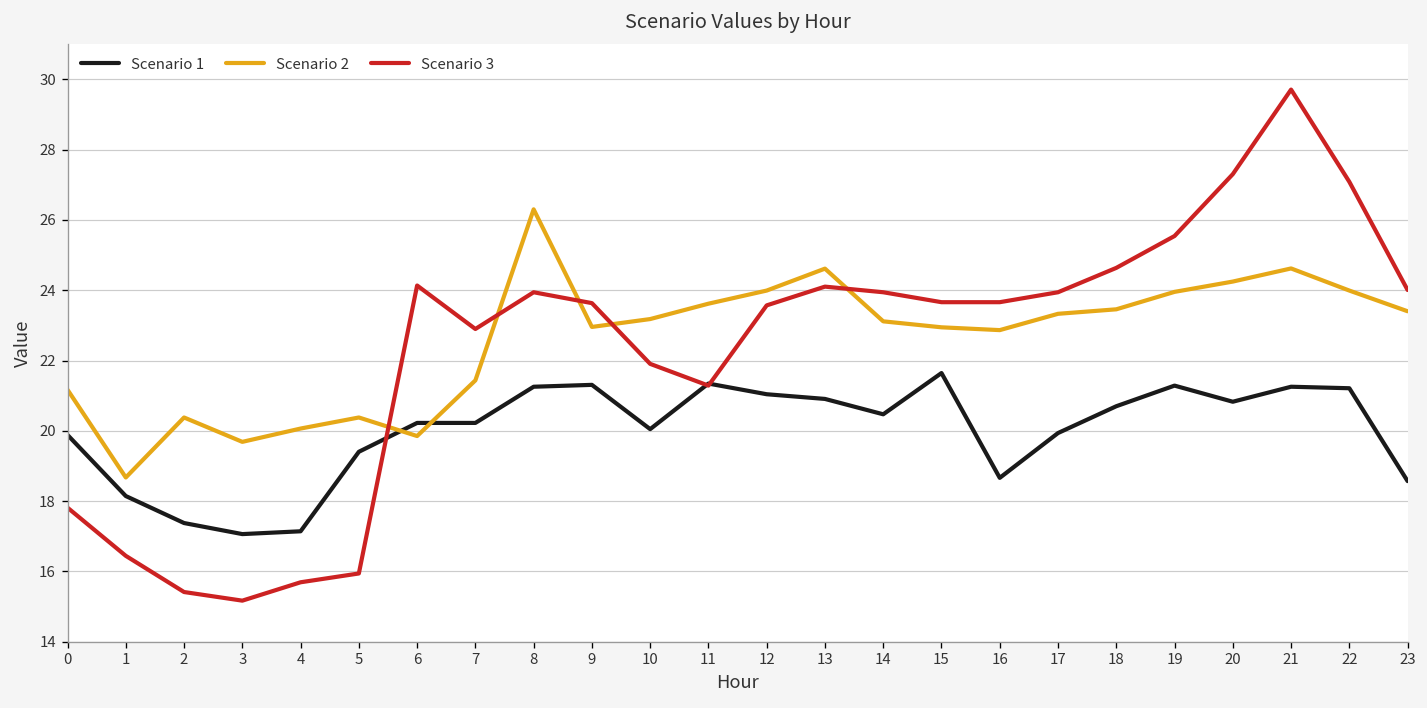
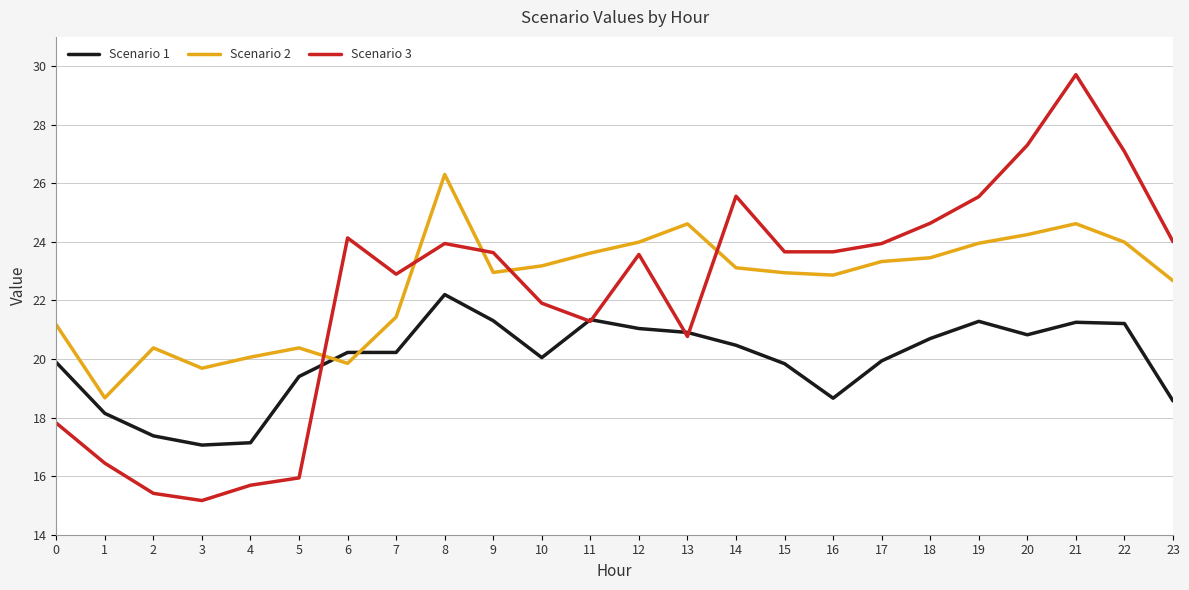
Scenario 1, 8: 21.3 -> 22.2
Scenario 3, 13: 24.1 -> 20.8
Scenario 3, 14: 23.9 -> 25.6
Scenario 1, 15: 21.6 -> 19.8
Scenario 2, 23: 23.4 -> 22.7
